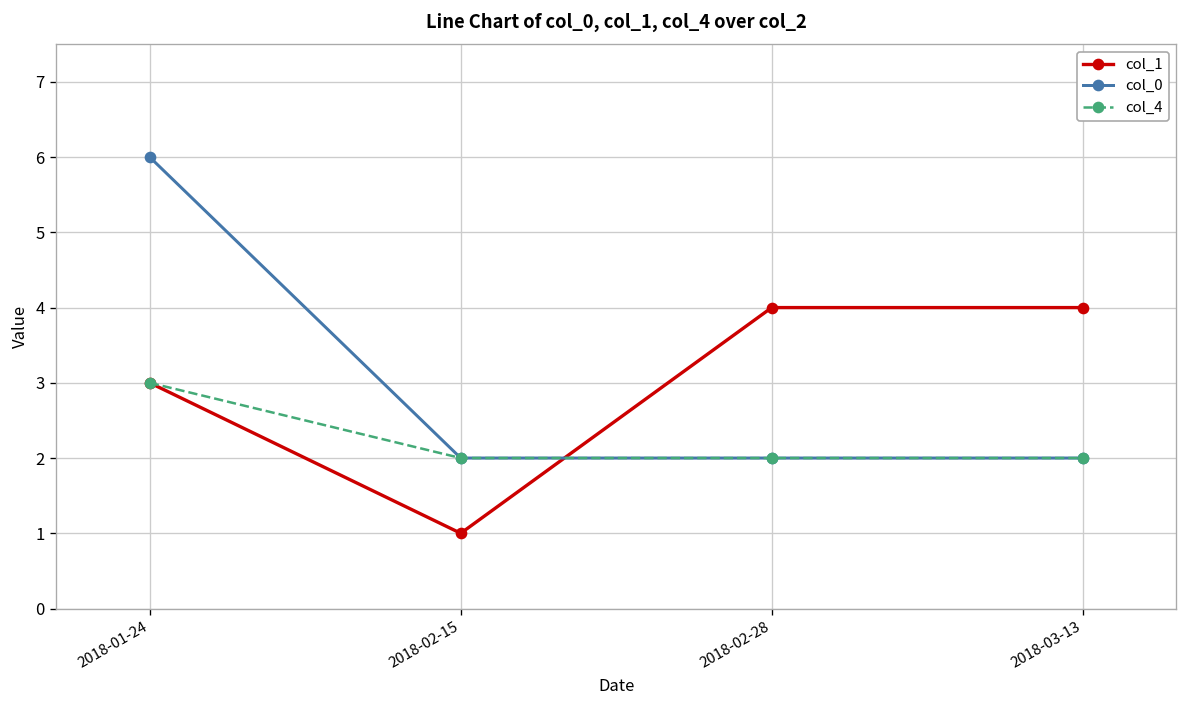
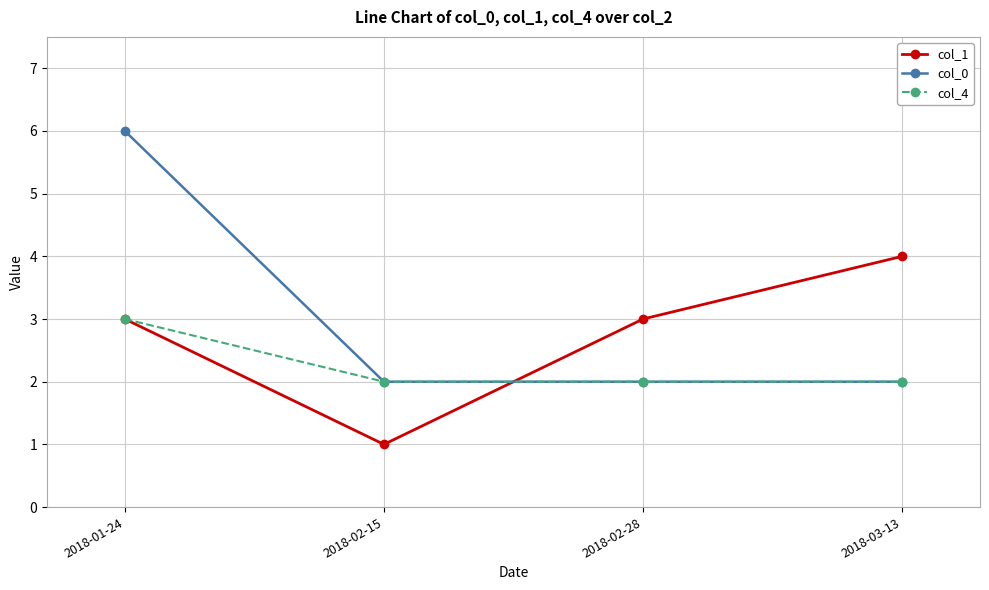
col_1, 2018-02-28: 4 -> 3
